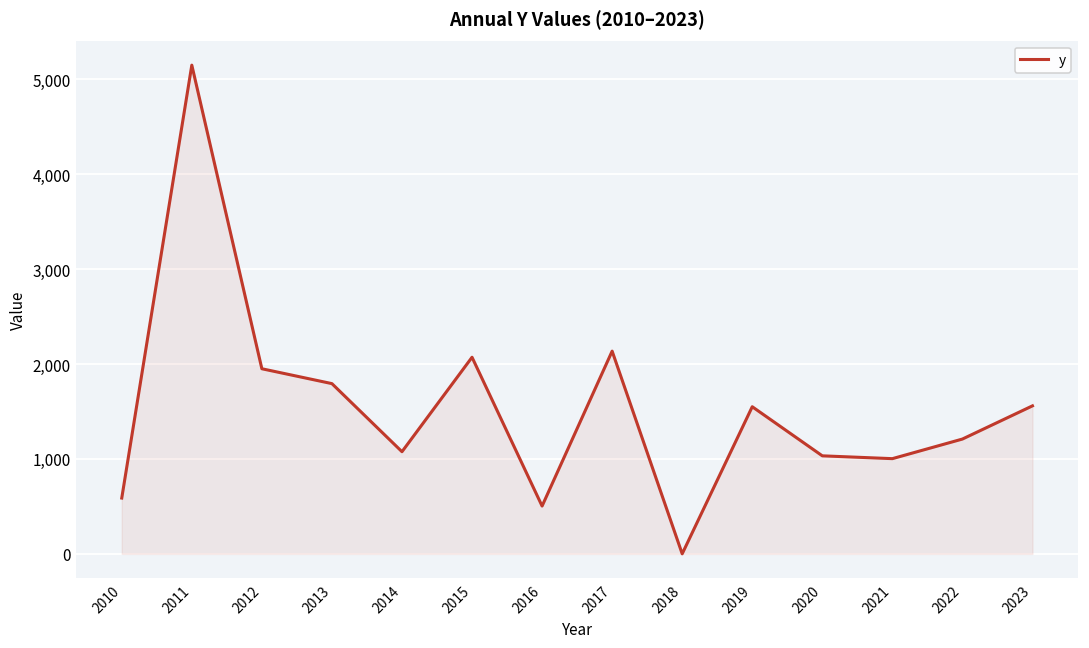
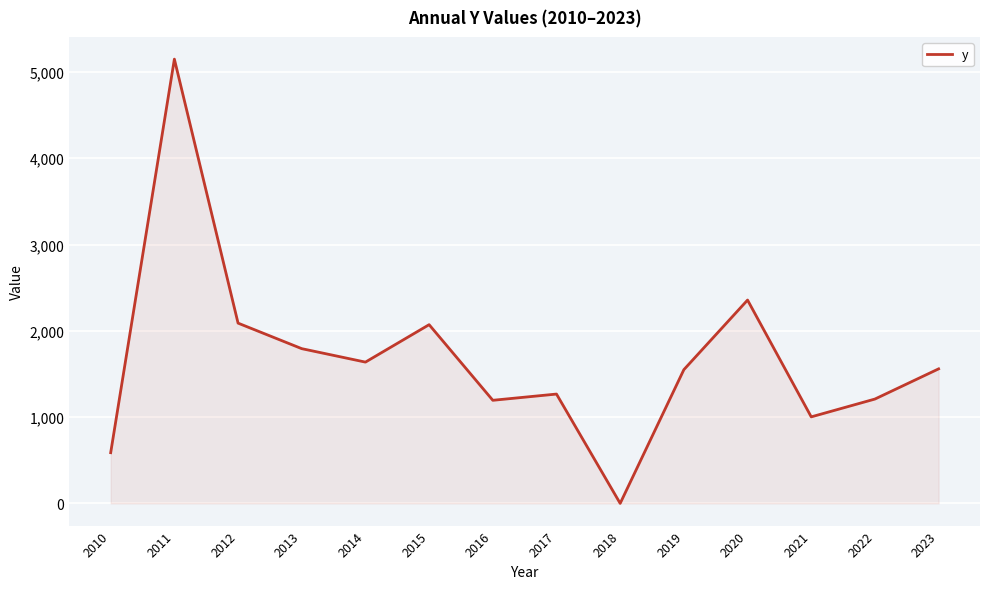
2012: 1,900 -> 2,100
2014: 1,100 -> 1,600
2016: 500 -> 1,200
2017: 2,100 -> 1,300
2020: 1,000 -> 2,400
